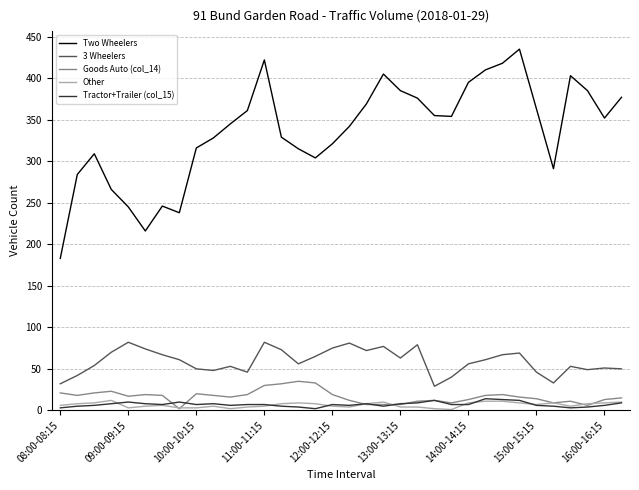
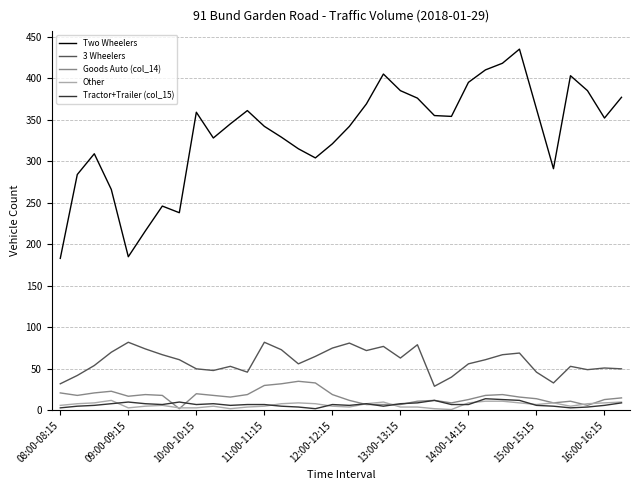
Two Wheelers, 09:00-09:15: 250 -> 190
Two Wheelers, 10:00-10:15: 320 -> 360
Two Wheelers, 11:00-11:15: 420 -> 340
